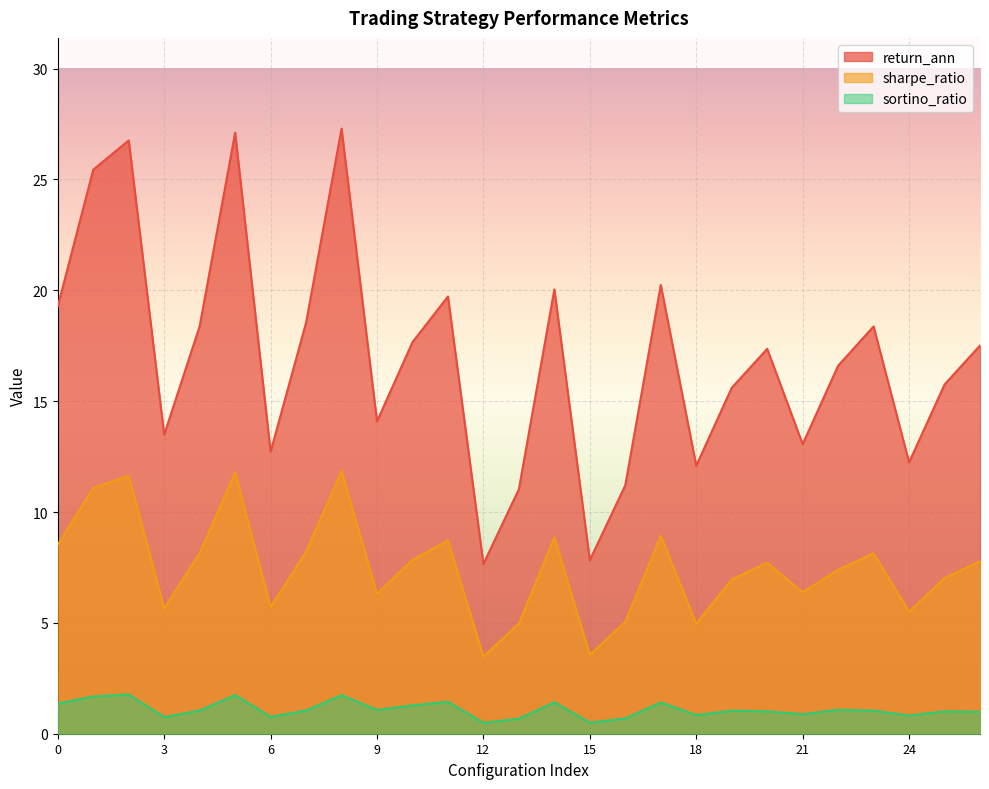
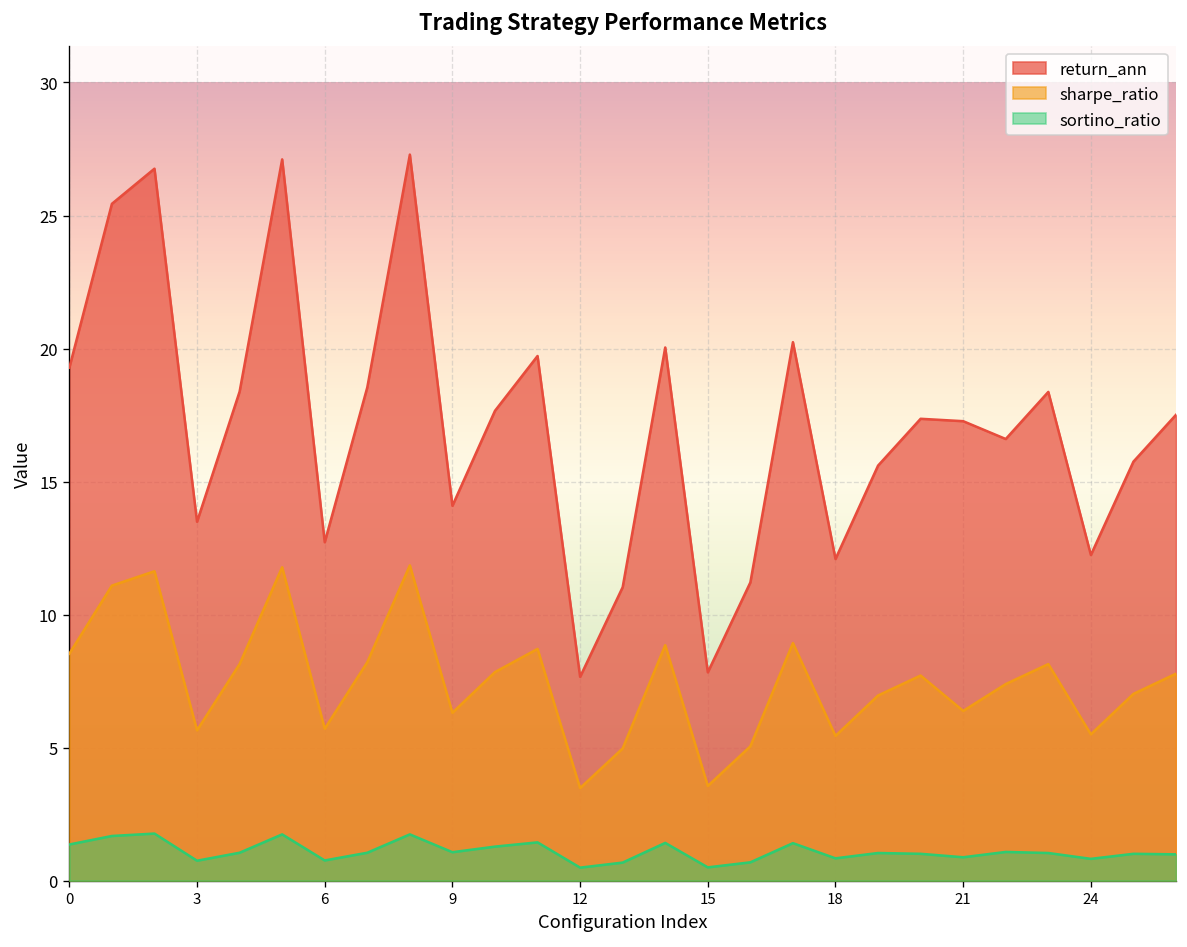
sharpe_ratio, 18: 5.0 -> 5.4
return_ann, 21: 13.1 -> 17.3
